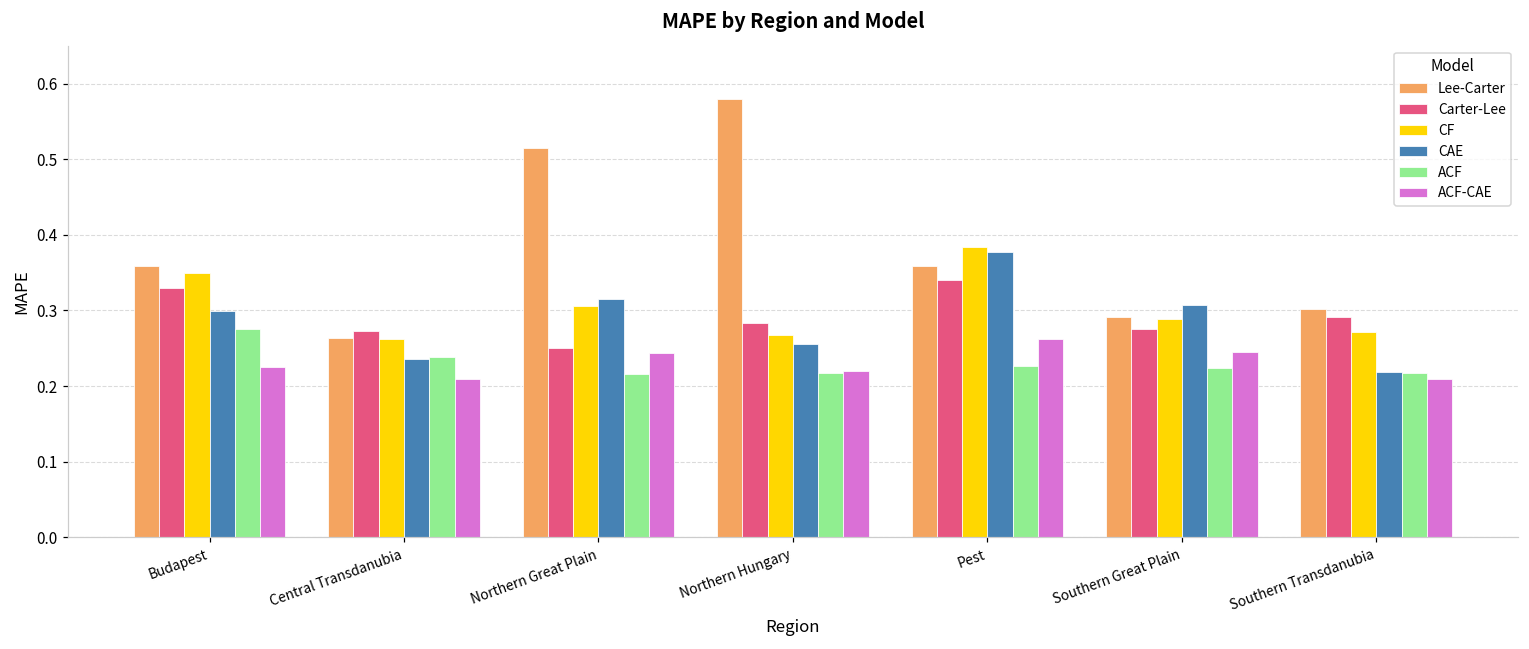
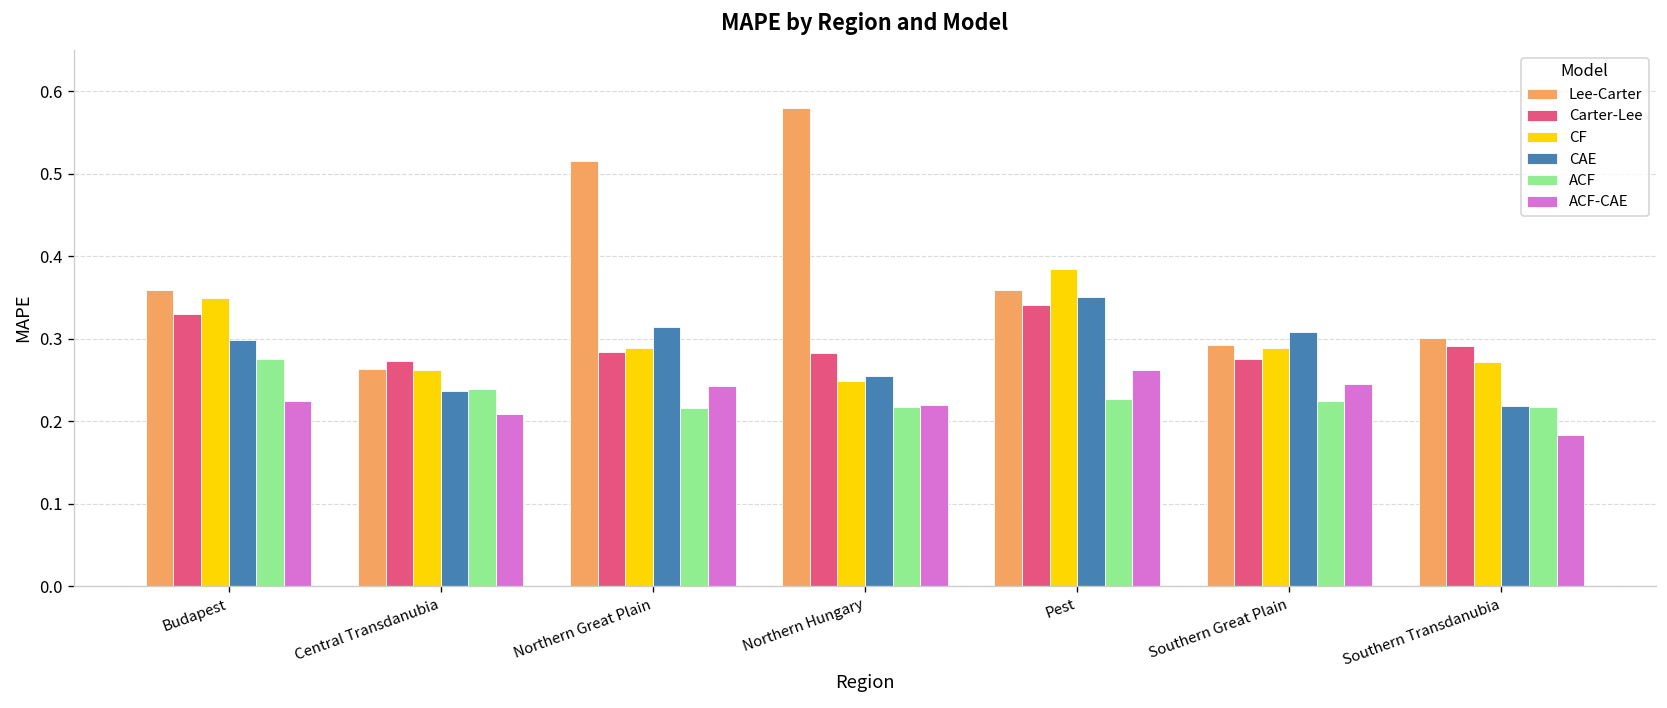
Carter-Lee, Northern Great Plain: 0.25 -> 0.28
CF, Northern Great Plain: 0.31 -> 0.29
CF, Northern Hungary: 0.27 -> 0.25
CAE, Pest: 0.38 -> 0.35
ACF-CAE, Southern Transdanubia: 0.21 -> 0.18
